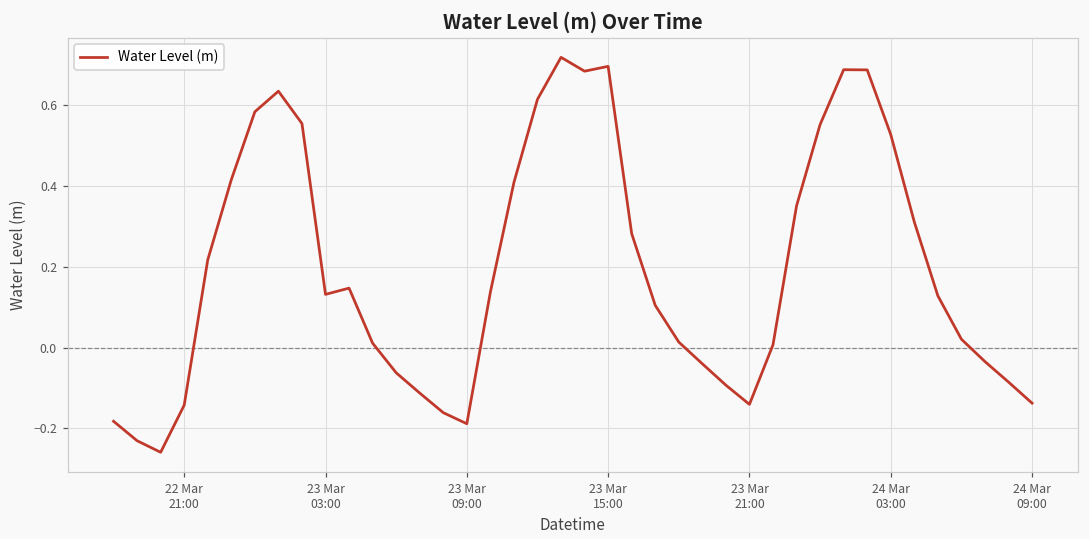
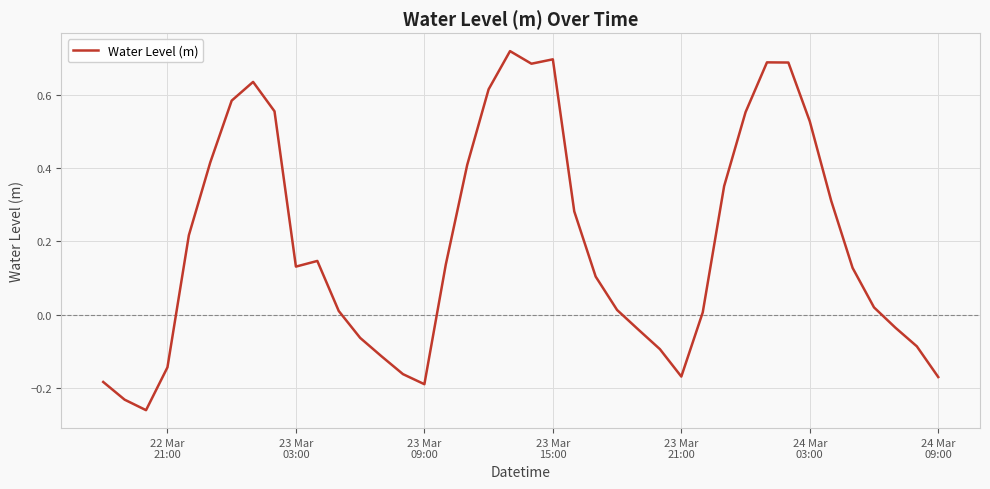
23 Mar 21:00: -0.14 -> -0.17
24 Mar 09:00: -0.14 -> -0.17
